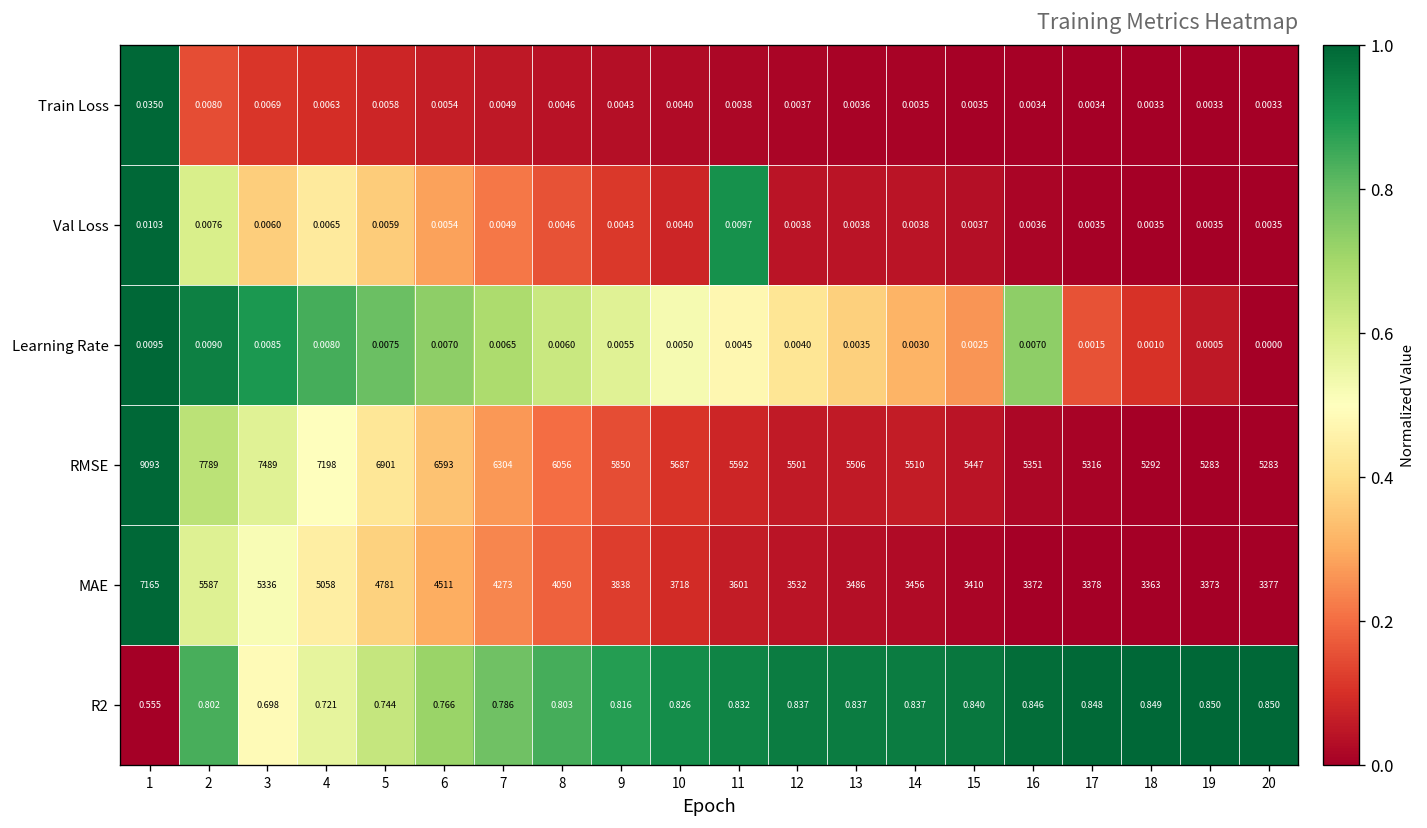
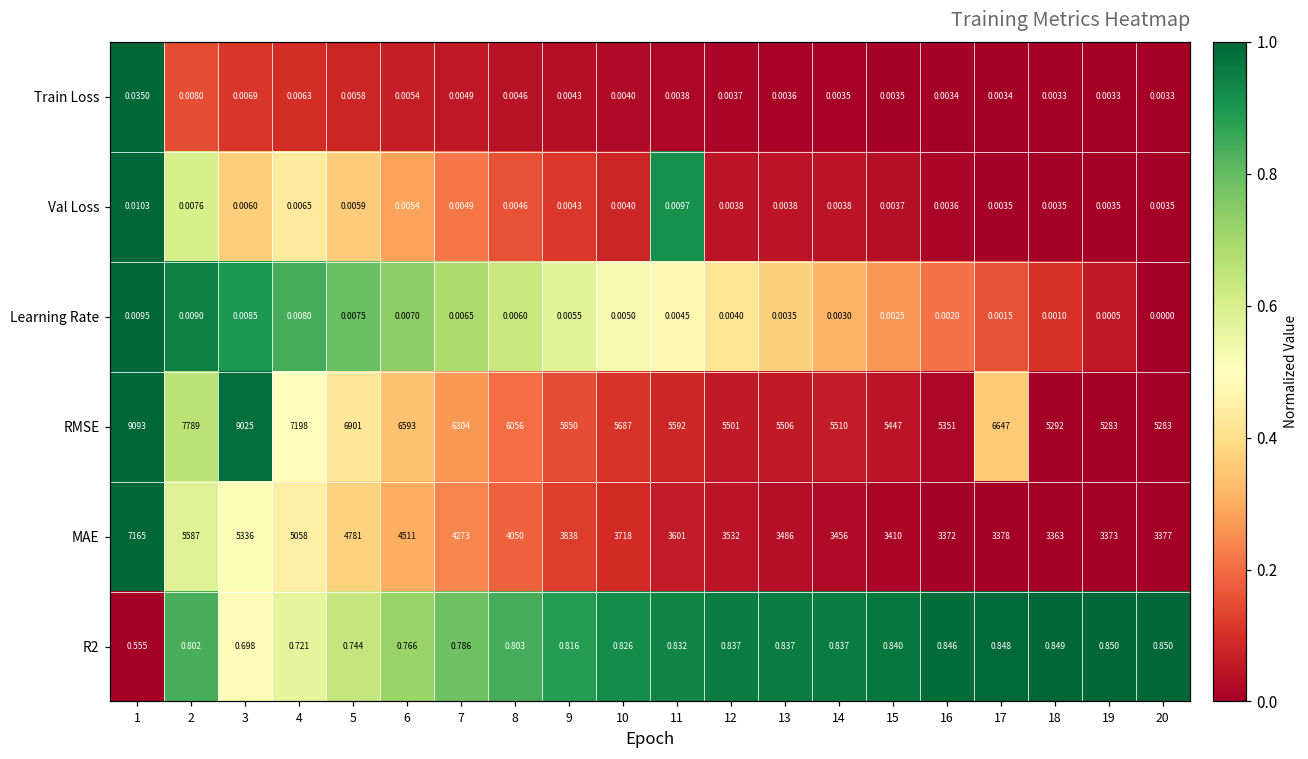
Learning Rate, 16: 0.0070 -> 0.0020
RMSE, 3: 7489 -> 9025
RMSE, 17: 5316 -> 6647
